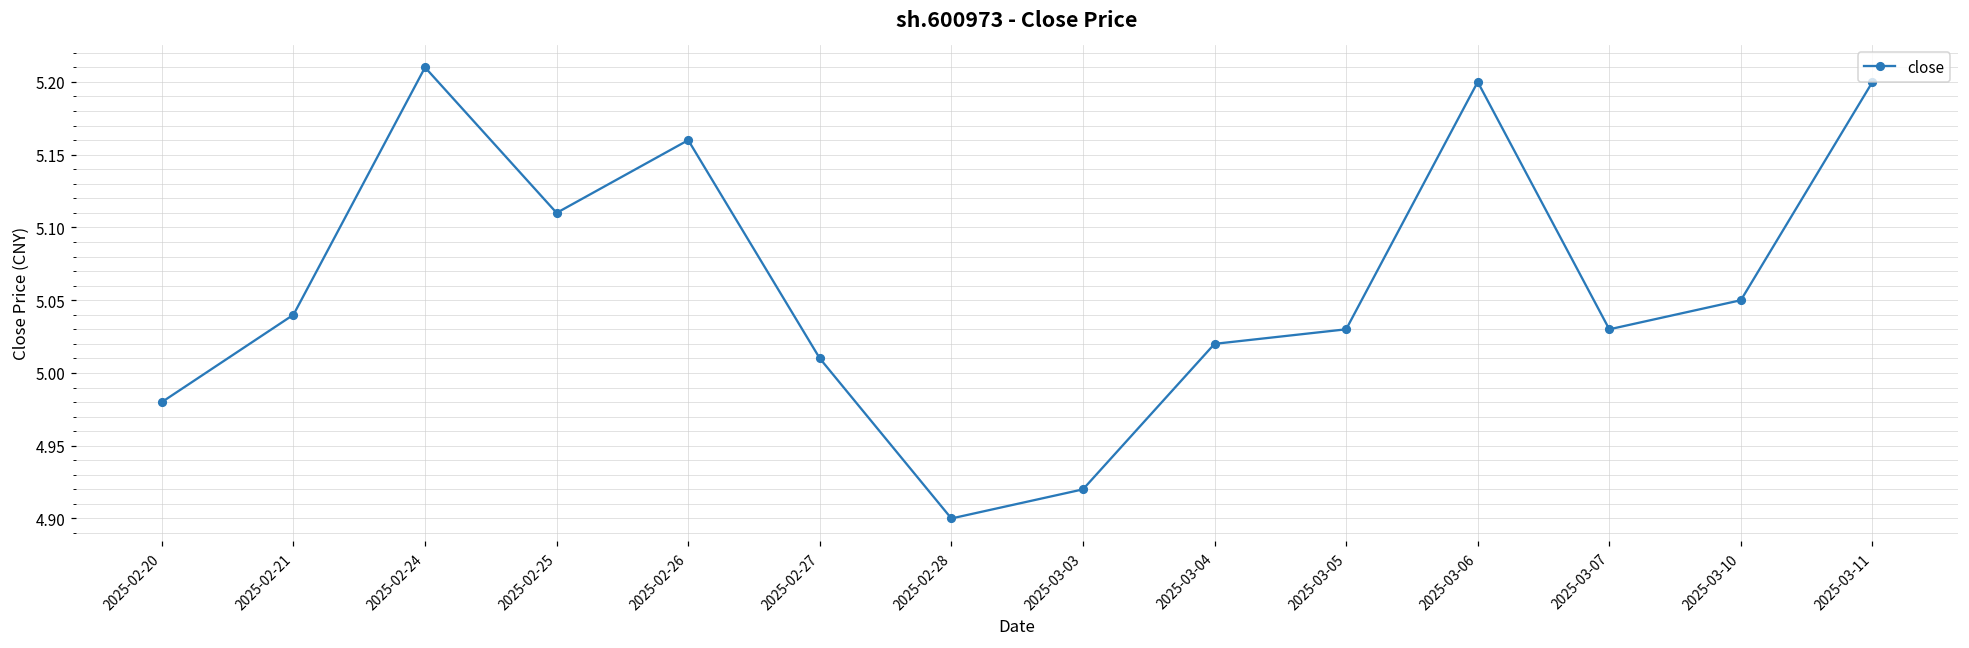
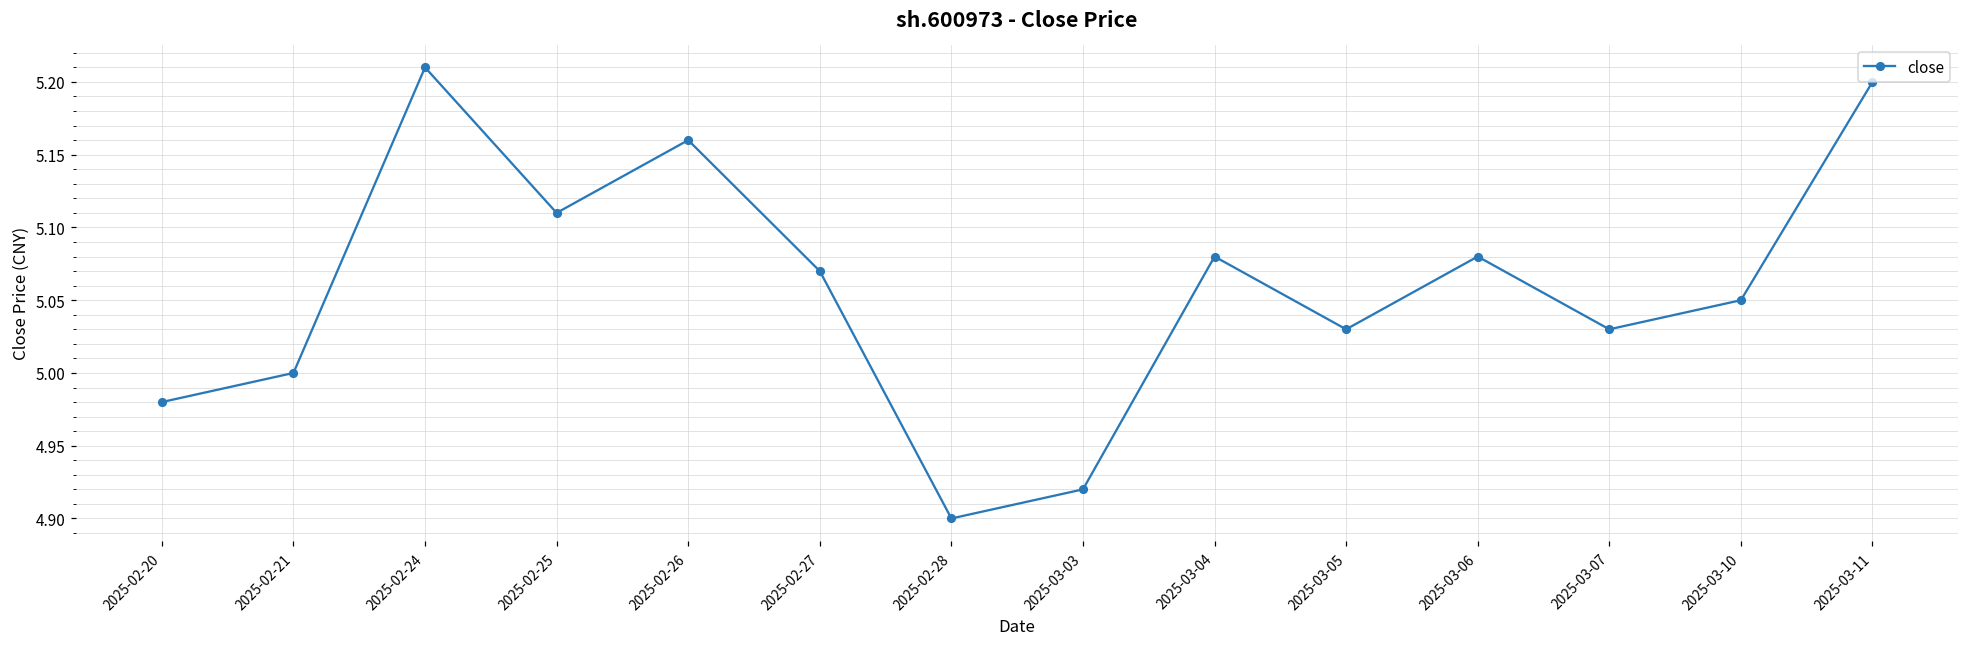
2025-02-21: 5.04 -> 5.00
2025-02-27: 5.01 -> 5.07
2025-03-04: 5.02 -> 5.08
2025-03-06: 5.20 -> 5.08
